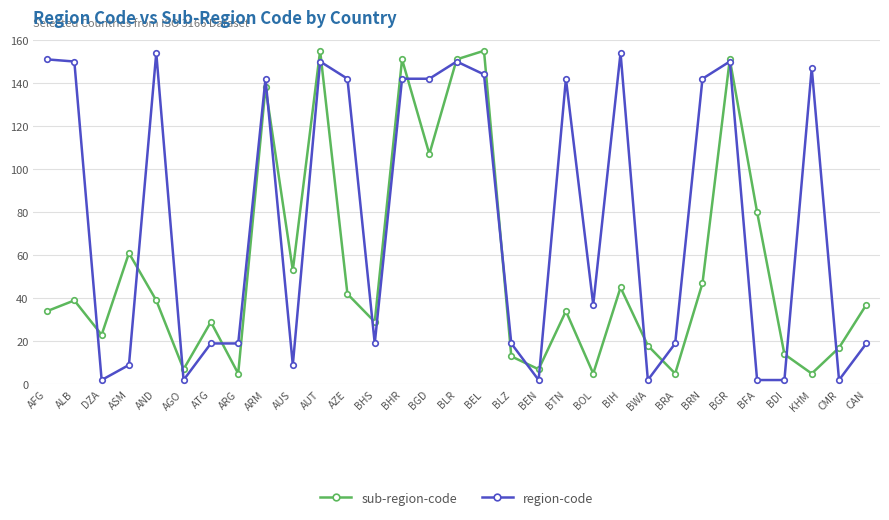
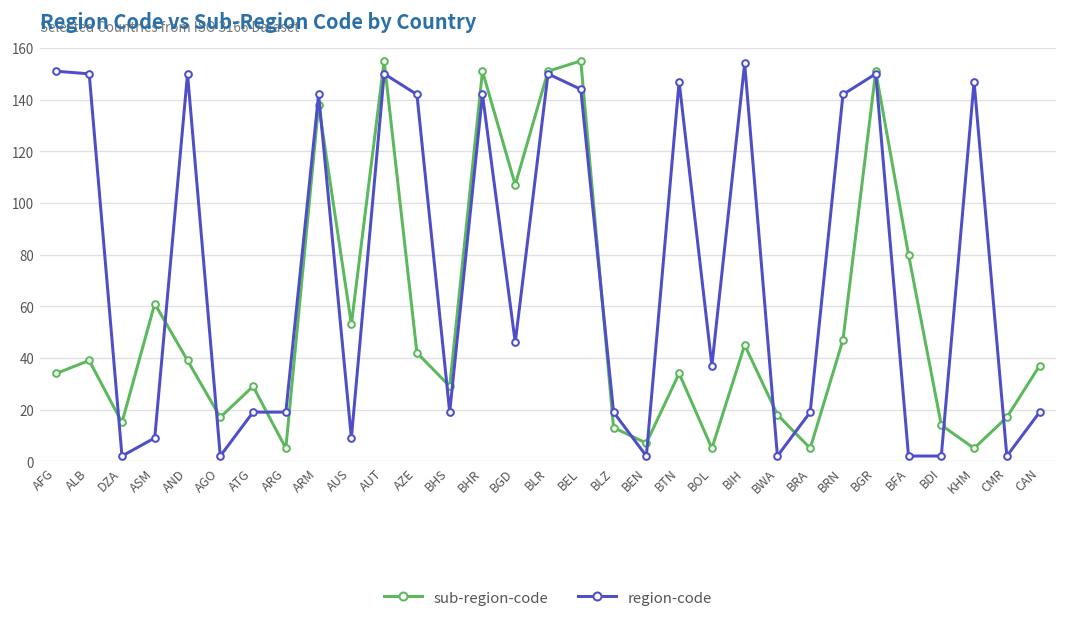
sub-region-code, DZA: 23 -> 15
region-code, AND: 154 -> 150
sub-region-code, AGO: 7 -> 17
region-code, BGD: 142 -> 46
region-code, BTN: 142 -> 147
